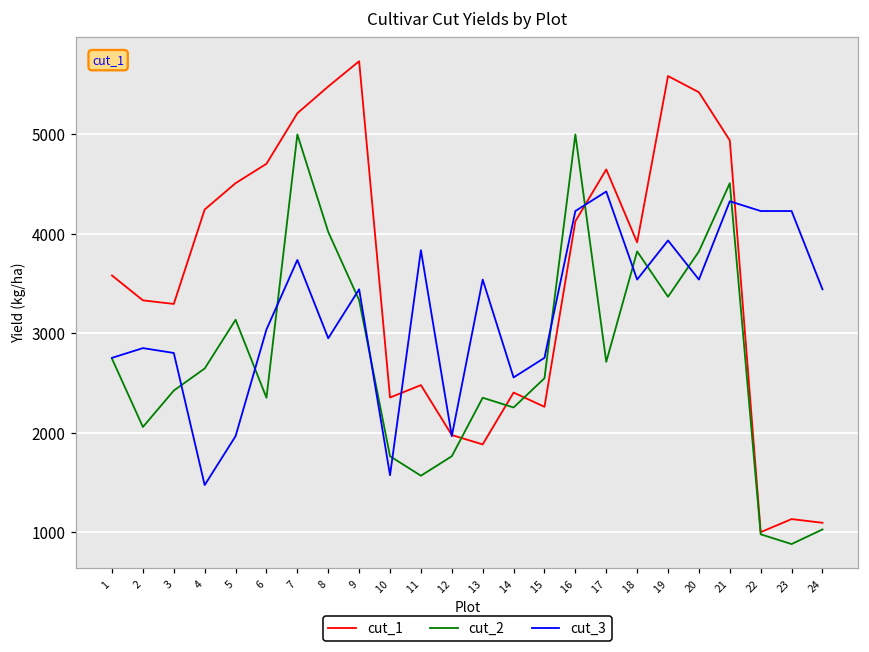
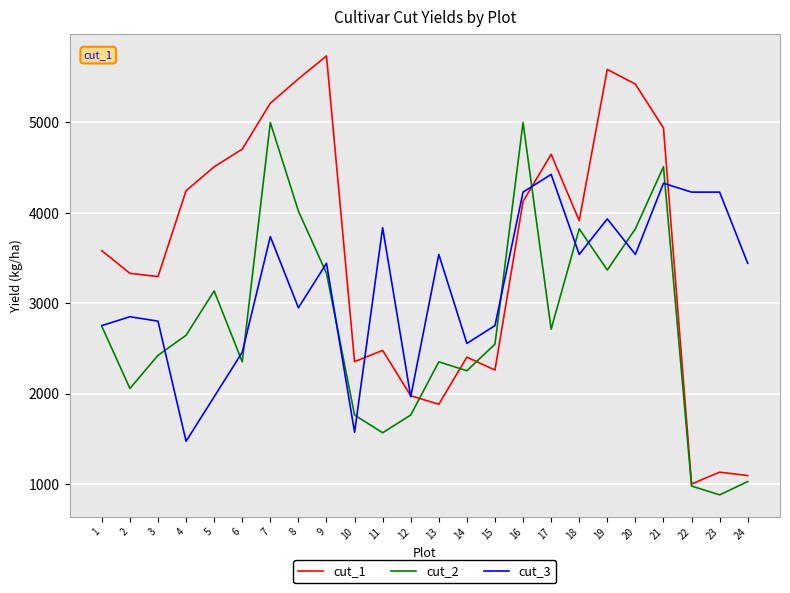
cut_3, 6: 3000 -> 2500
